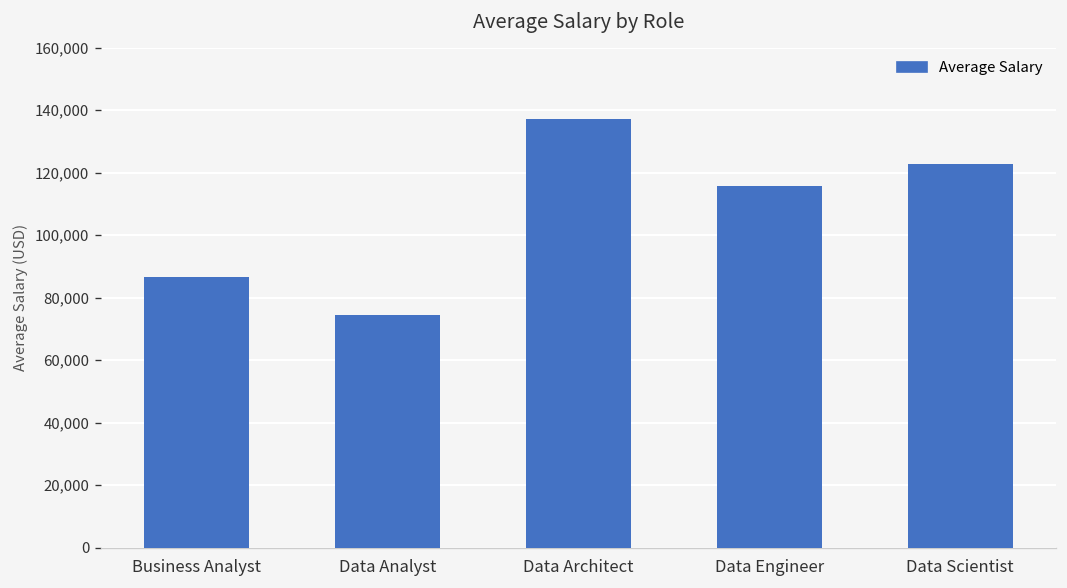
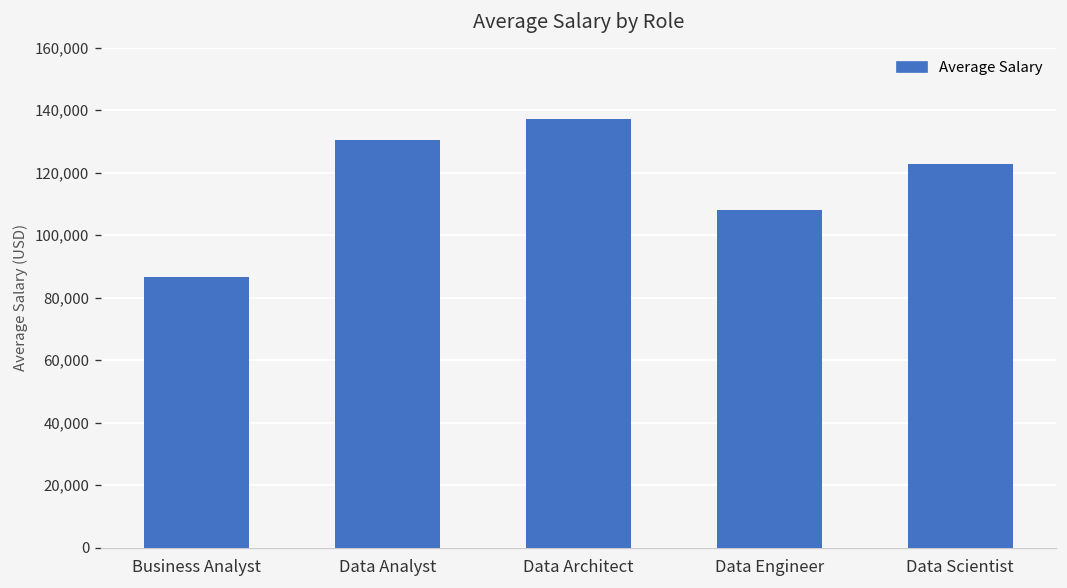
Data Analyst: 74,000 -> 130,000
Data Engineer: 116,000 -> 108,000
